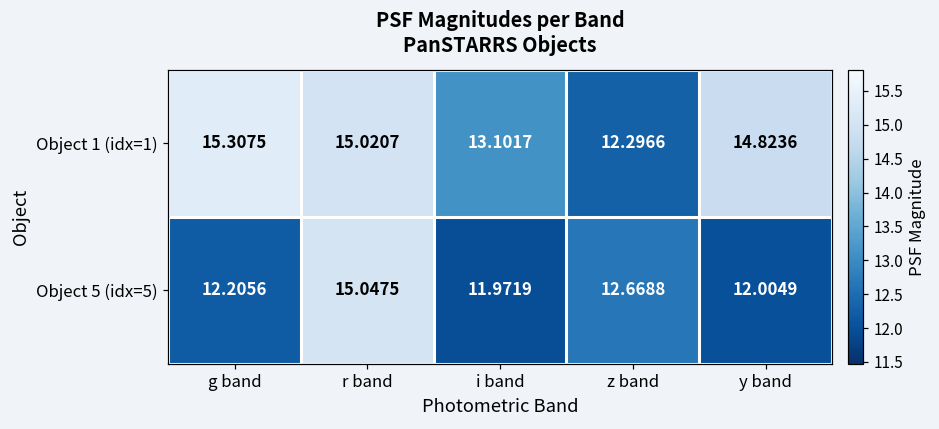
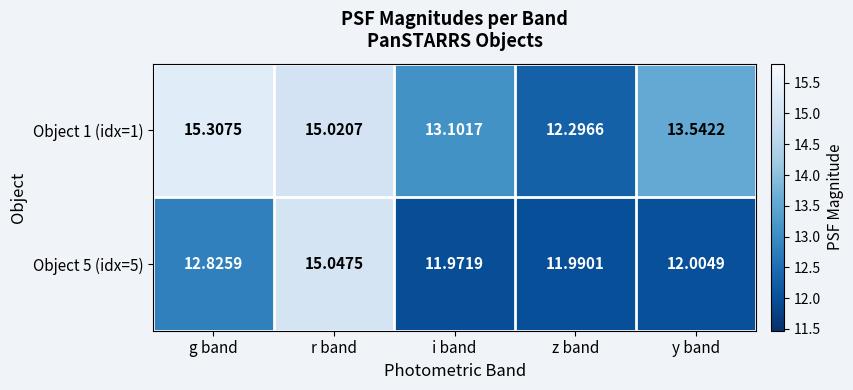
Object 1 (idx=1), y band: 14.8236 -> 13.5422
Object 5 (idx=5), g band: 12.2056 -> 12.8259
Object 5 (idx=5), z band: 12.6688 -> 11.9901
